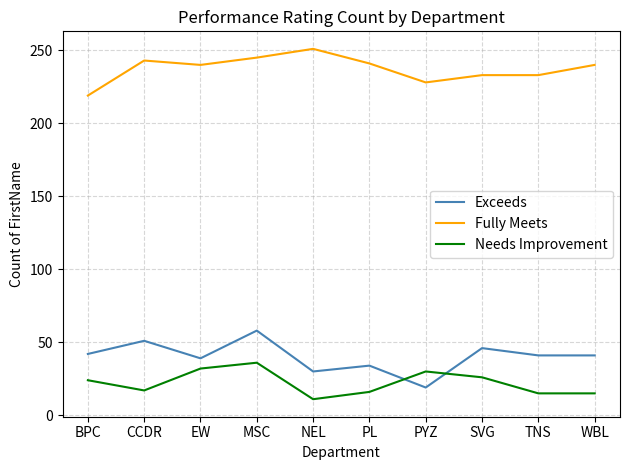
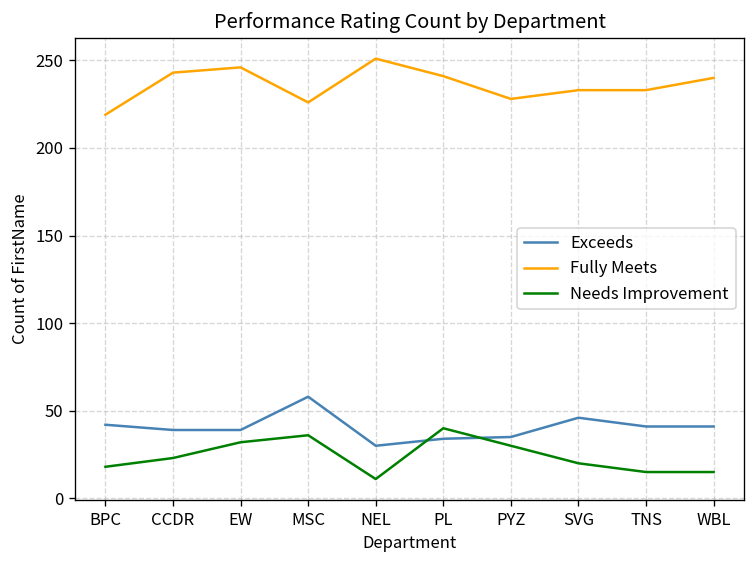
Needs Improvement, BPC: 24 -> 18
Exceeds, CCDR: 51 -> 39
Needs Improvement, CCDR: 17 -> 23
Fully Meets, EW: 240 -> 246
Fully Meets, MSC: 245 -> 226
Needs Improvement, PL: 16 -> 40
Exceeds, PYZ: 19 -> 35
Needs Improvement, SVG: 26 -> 20
